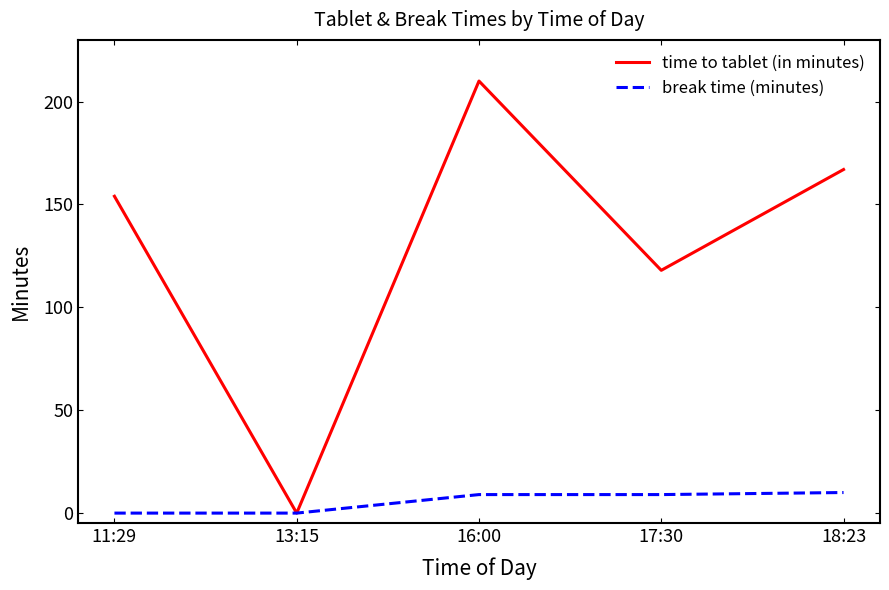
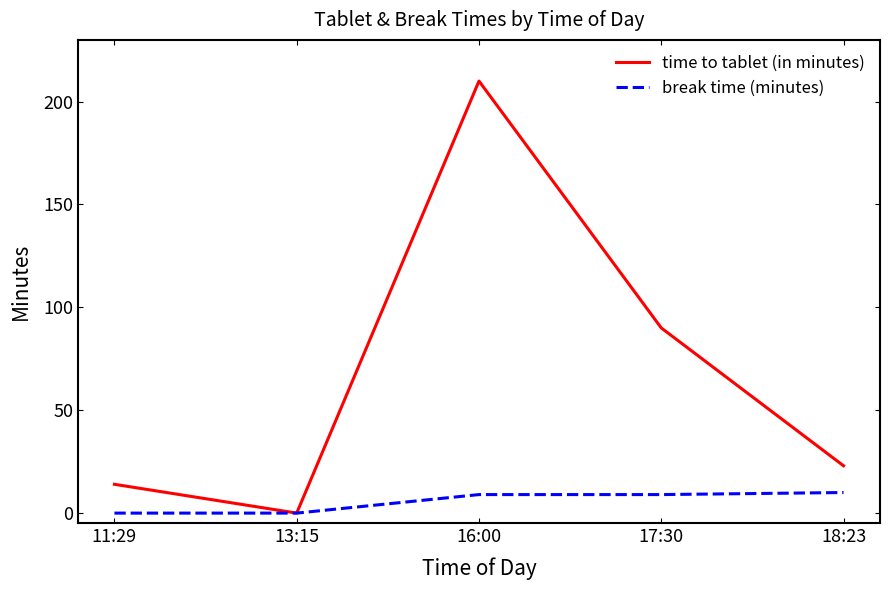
time to tablet (in minutes), 11:29: 154 -> 14
time to tablet (in minutes), 17:30: 118 -> 90
time to tablet (in minutes), 18:23: 167 -> 23
